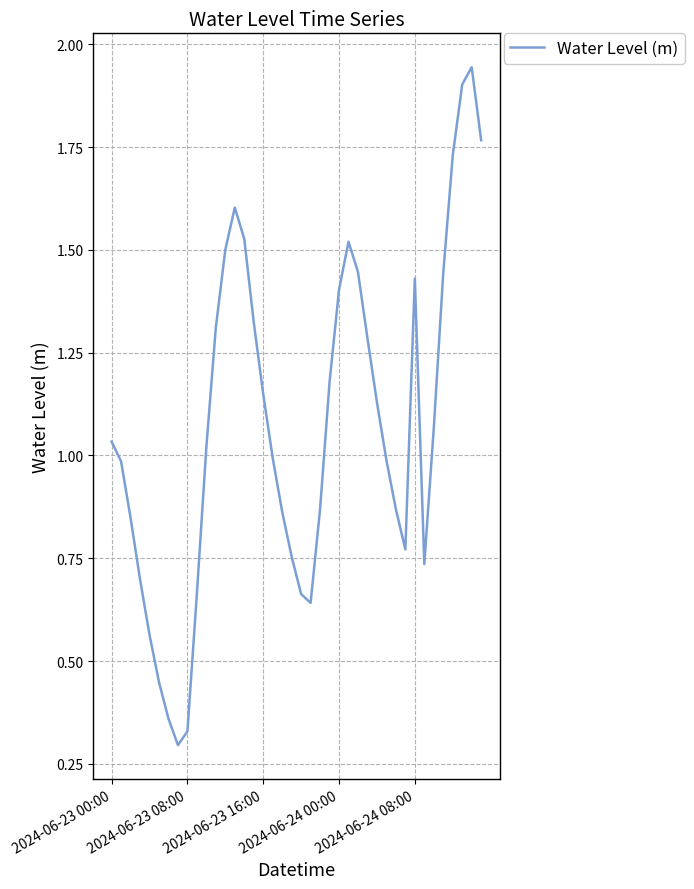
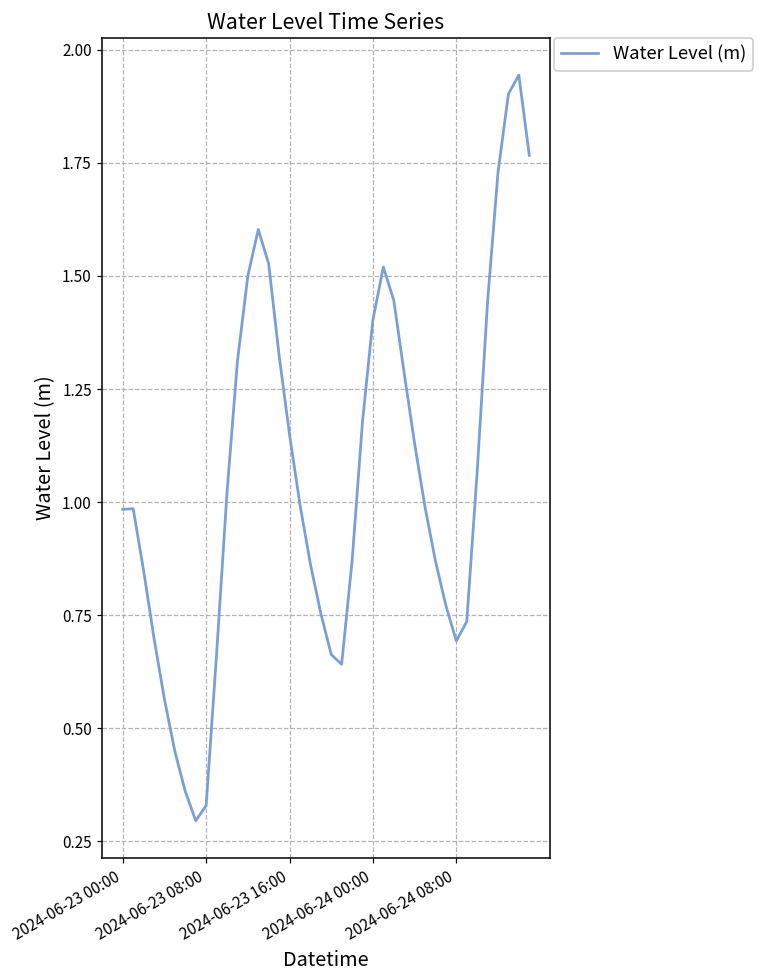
2024-06-23 00:00: 1.03 -> 0.98
2024-06-24 08:00: 1.43 -> 0.69
